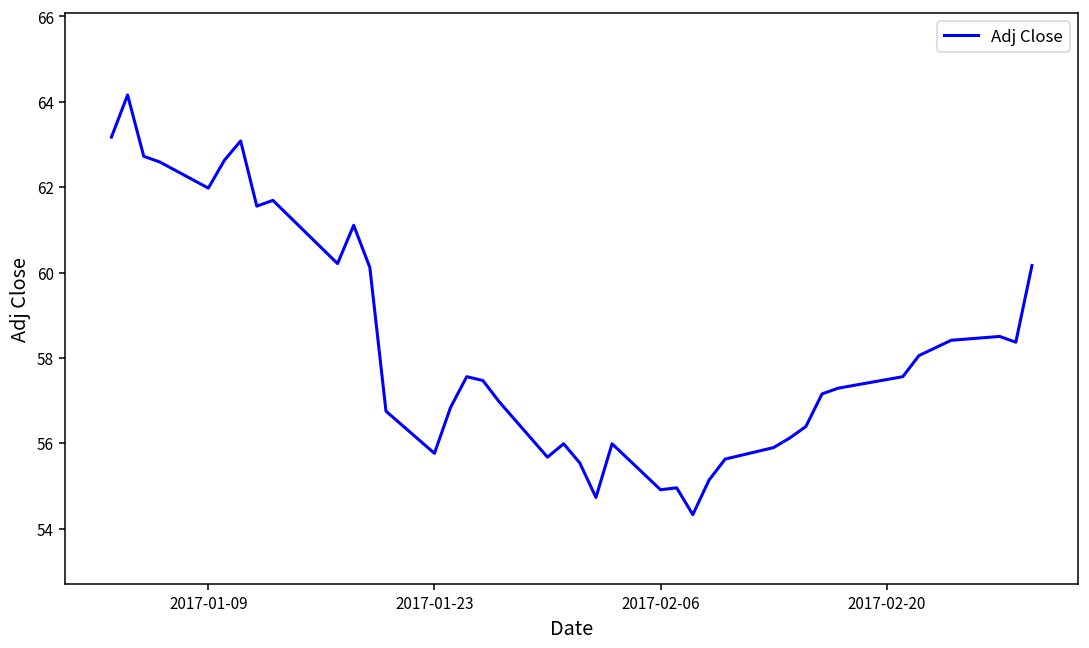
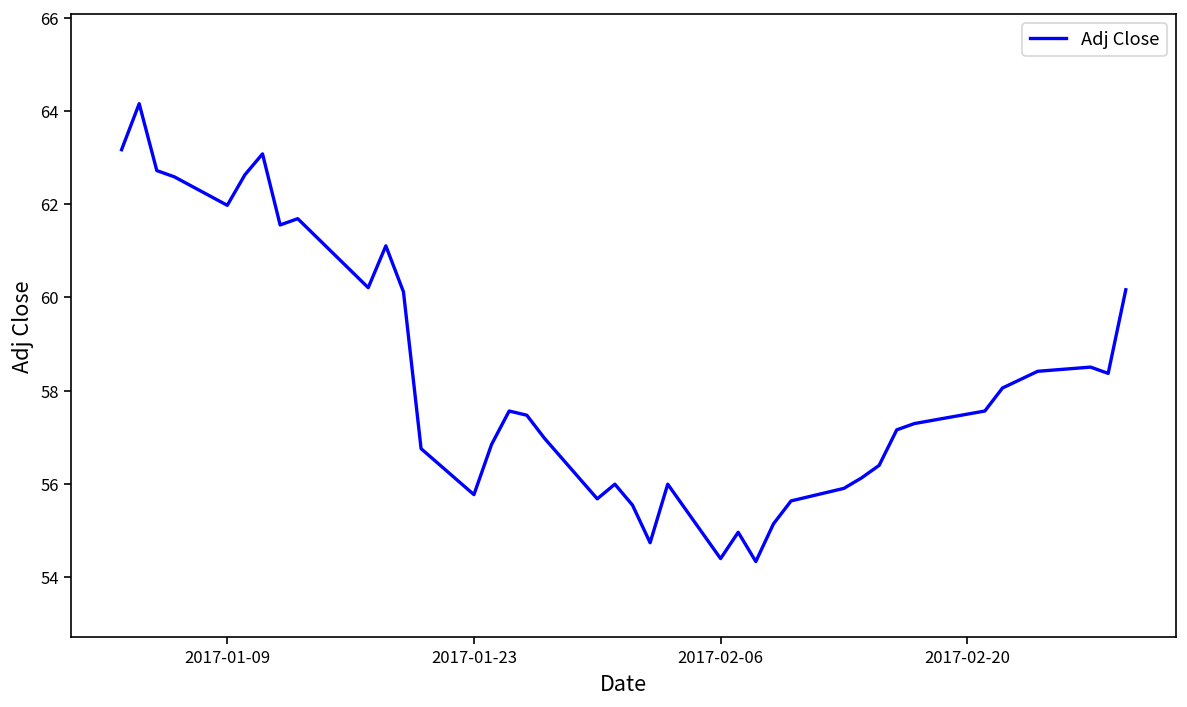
2017-02-06: 54.9 -> 54.4
